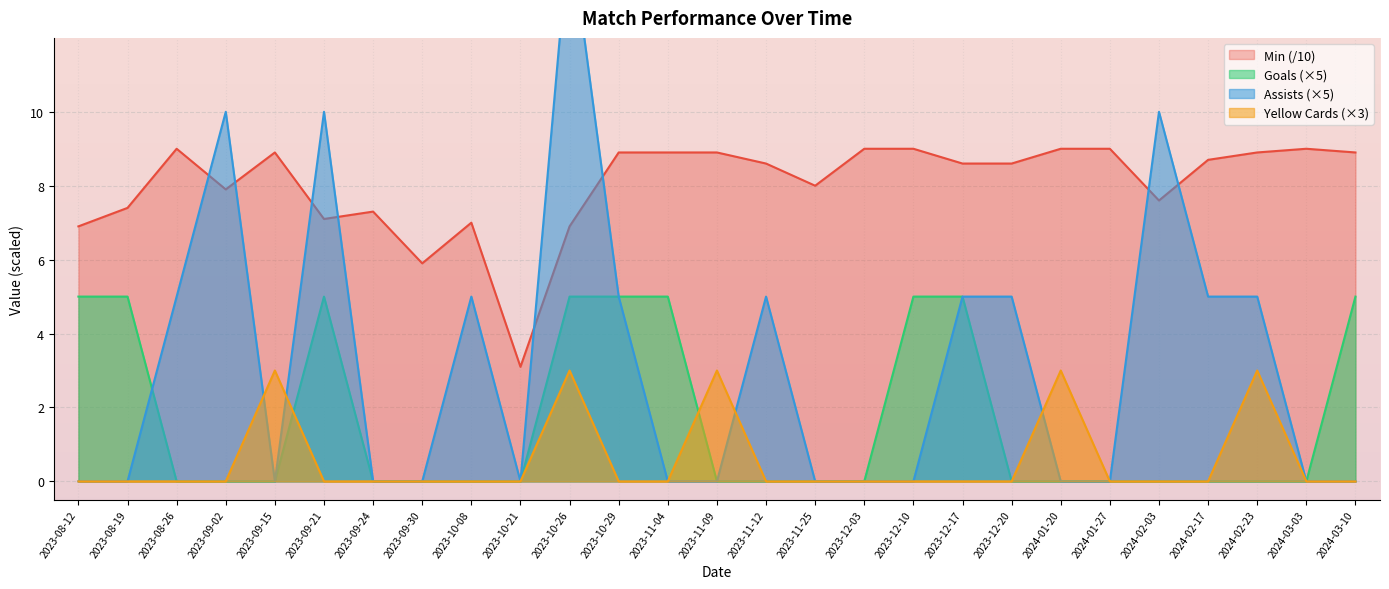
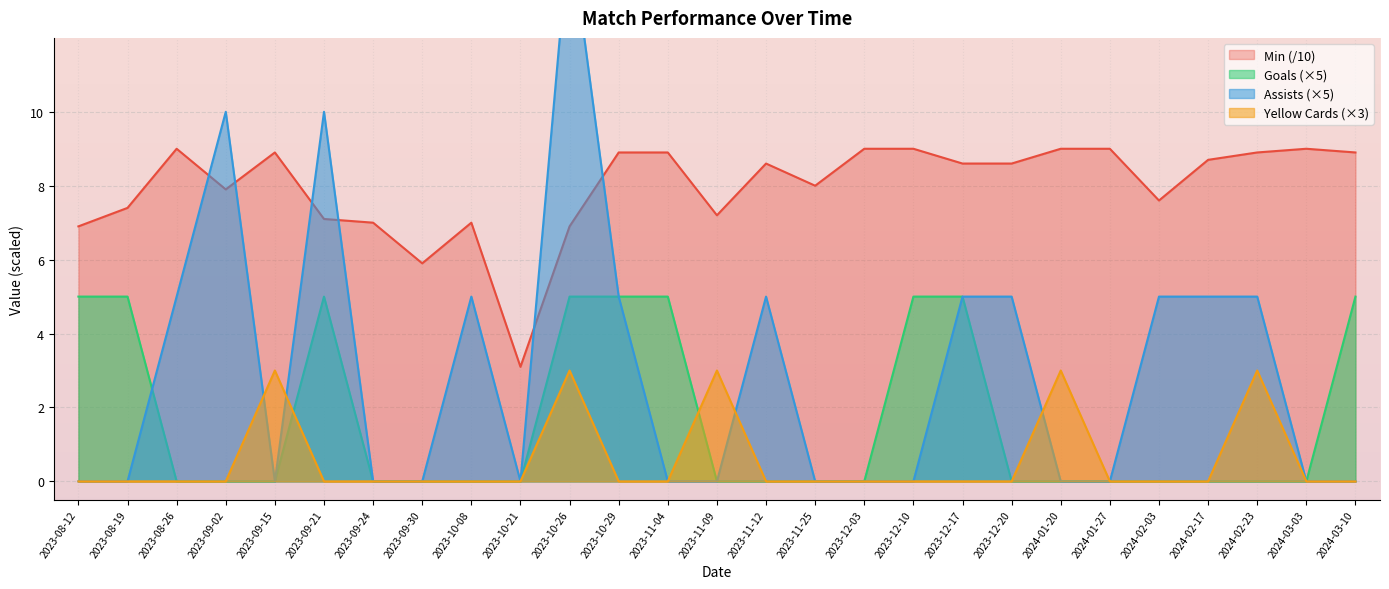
Min (/10), 2023-09-24: 7.3 -> 7.0
Min (/10), 2023-11-09: 8.9 -> 7.2
Assists (×5), 2024-02-03: 10.0 -> 5.0
